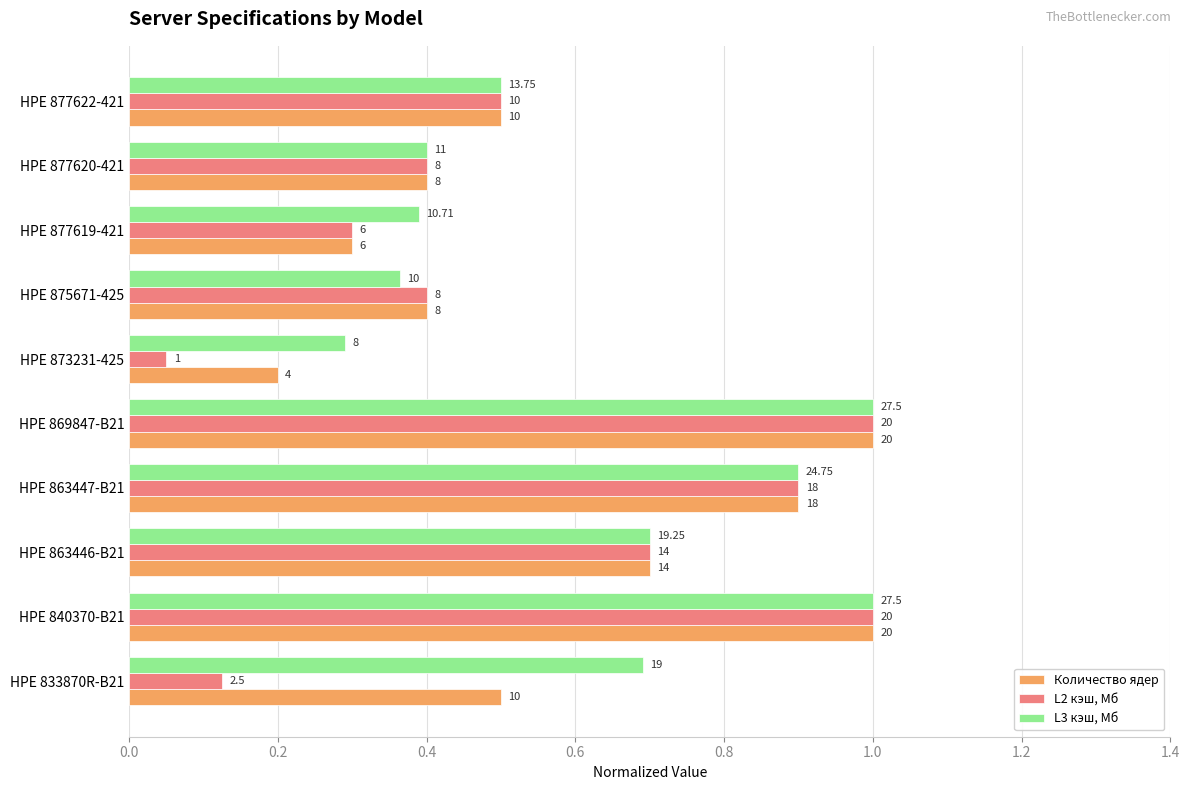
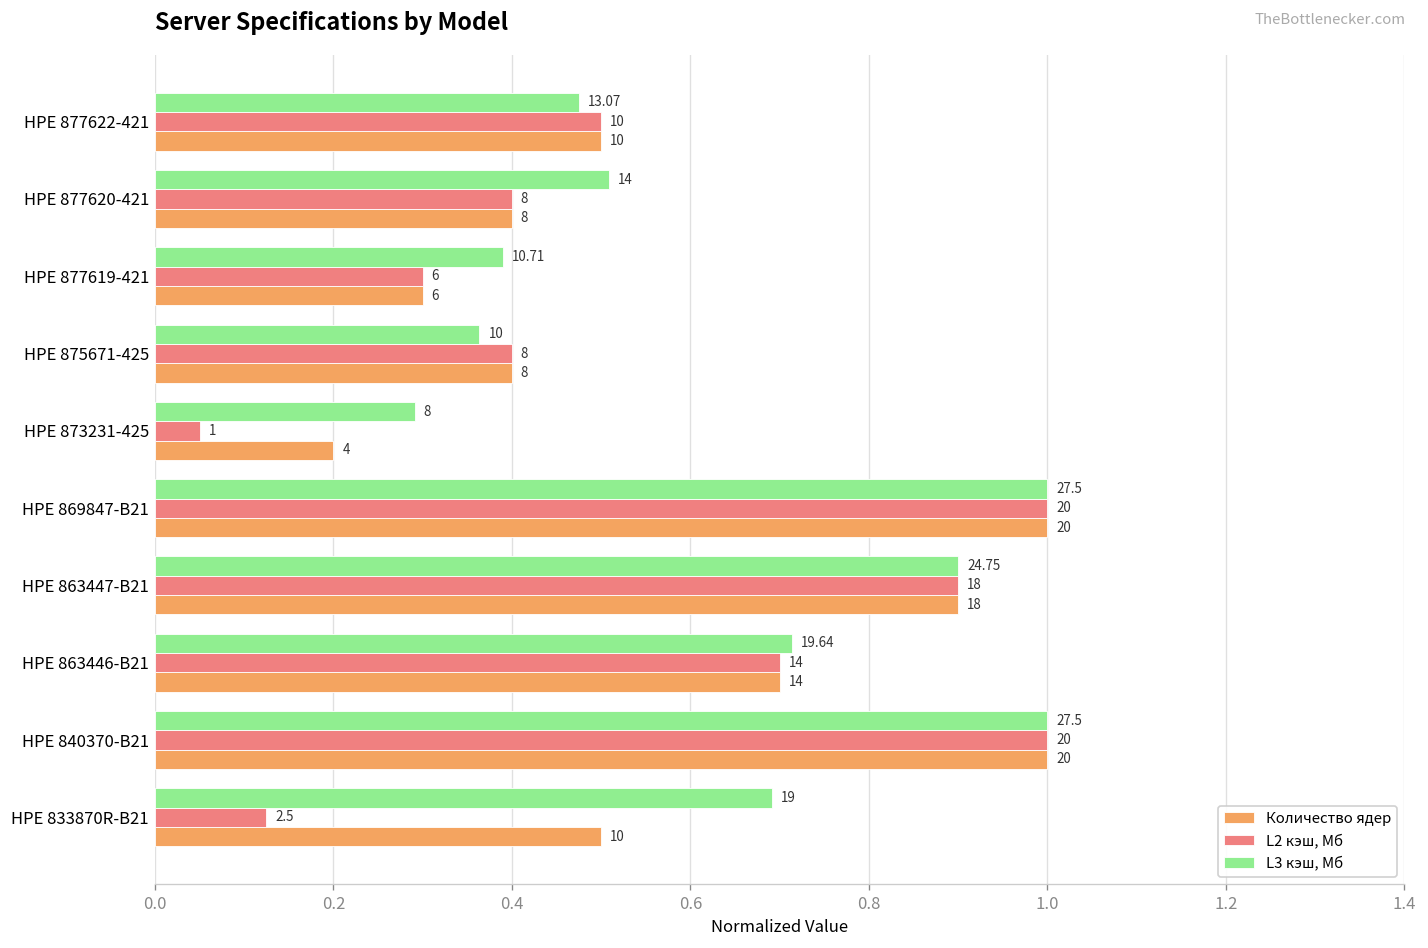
L3 кэш, Мб, HPE 877622-421: 13.75 -> 13.07
L3 кэш, Мб, HPE 877620-421: 11 -> 14
L3 кэш, Мб, HPE 863446-B21: 19.25 -> 19.64
